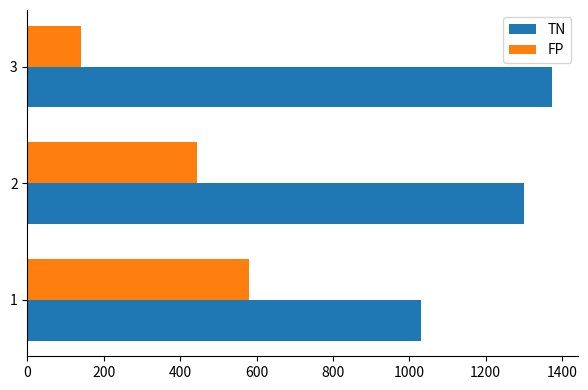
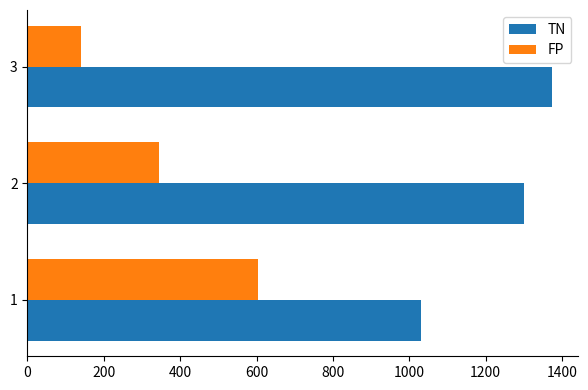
FP, 2: 450 -> 340
FP, 1: 580 -> 600
